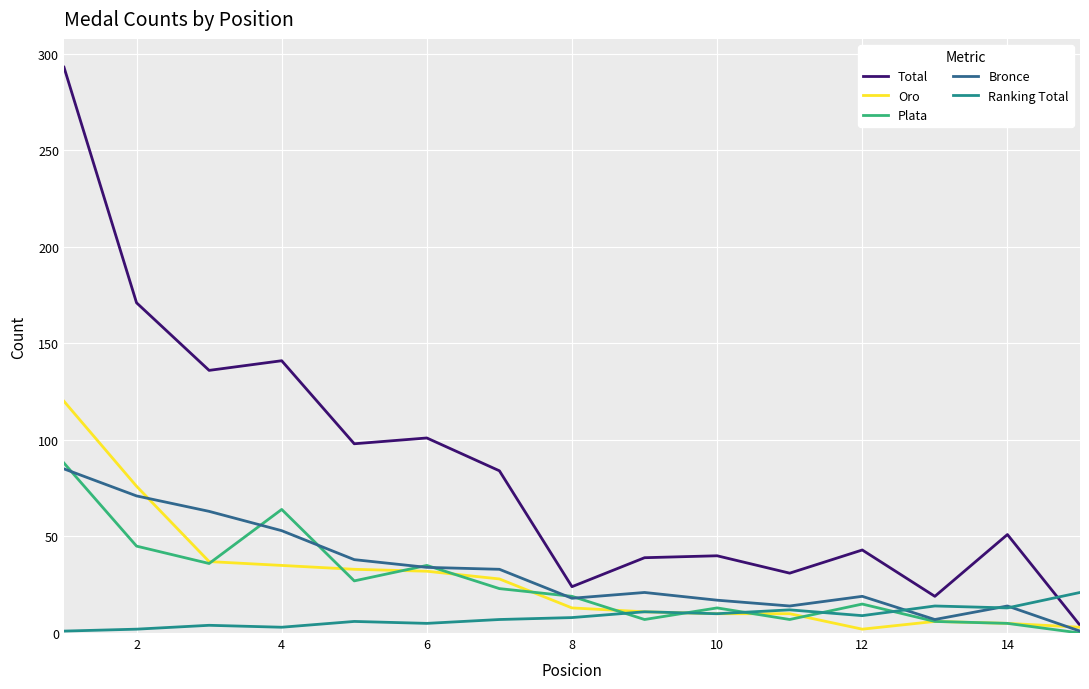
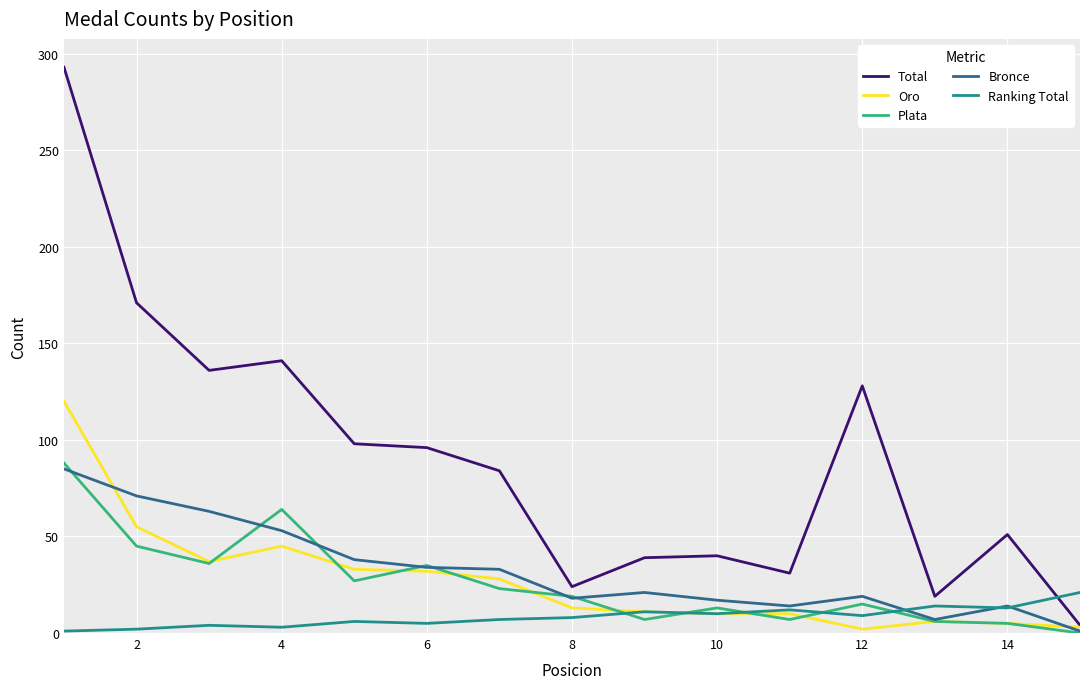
Oro, 2: 76 -> 55
Oro, 4: 35 -> 45
Total, 6: 101 -> 96
Total, 12: 43 -> 128
